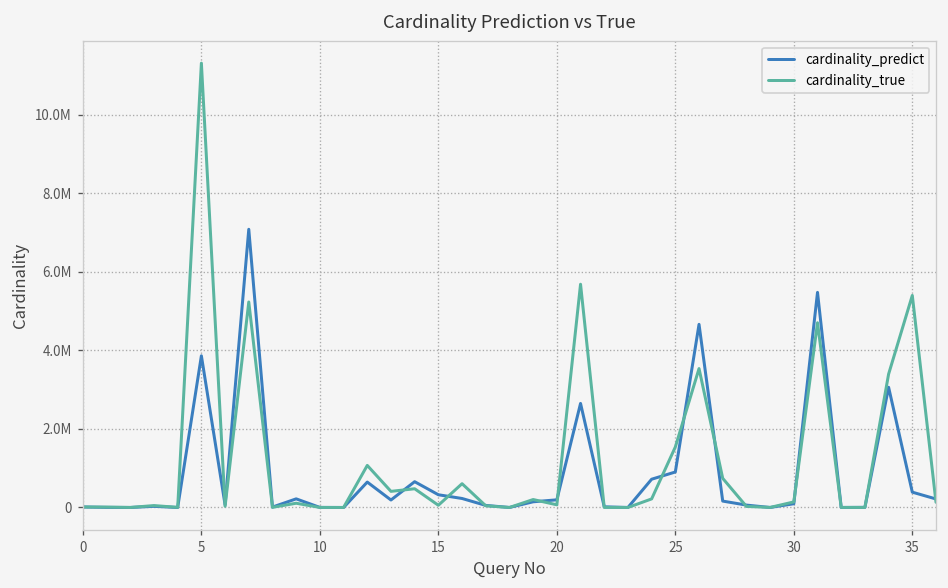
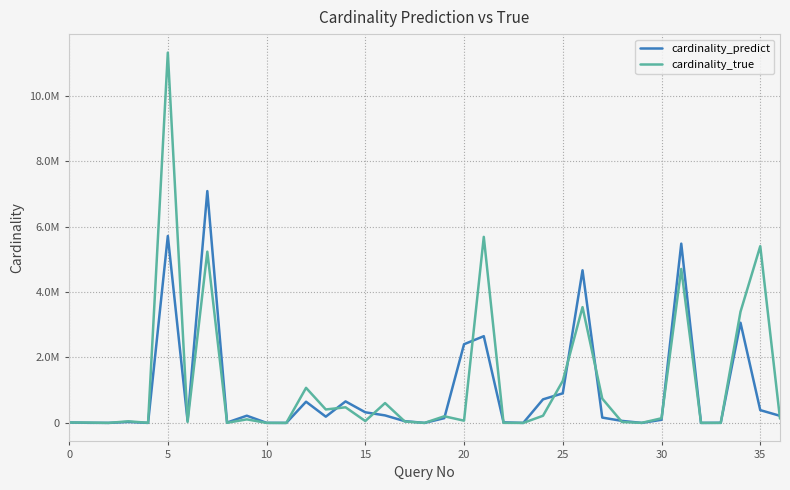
cardinality_predict, 5: 3900000 -> 5700000
cardinality_predict, 20: 200000 -> 2400000
cardinality_true, 25: 1500000 -> 1300000
